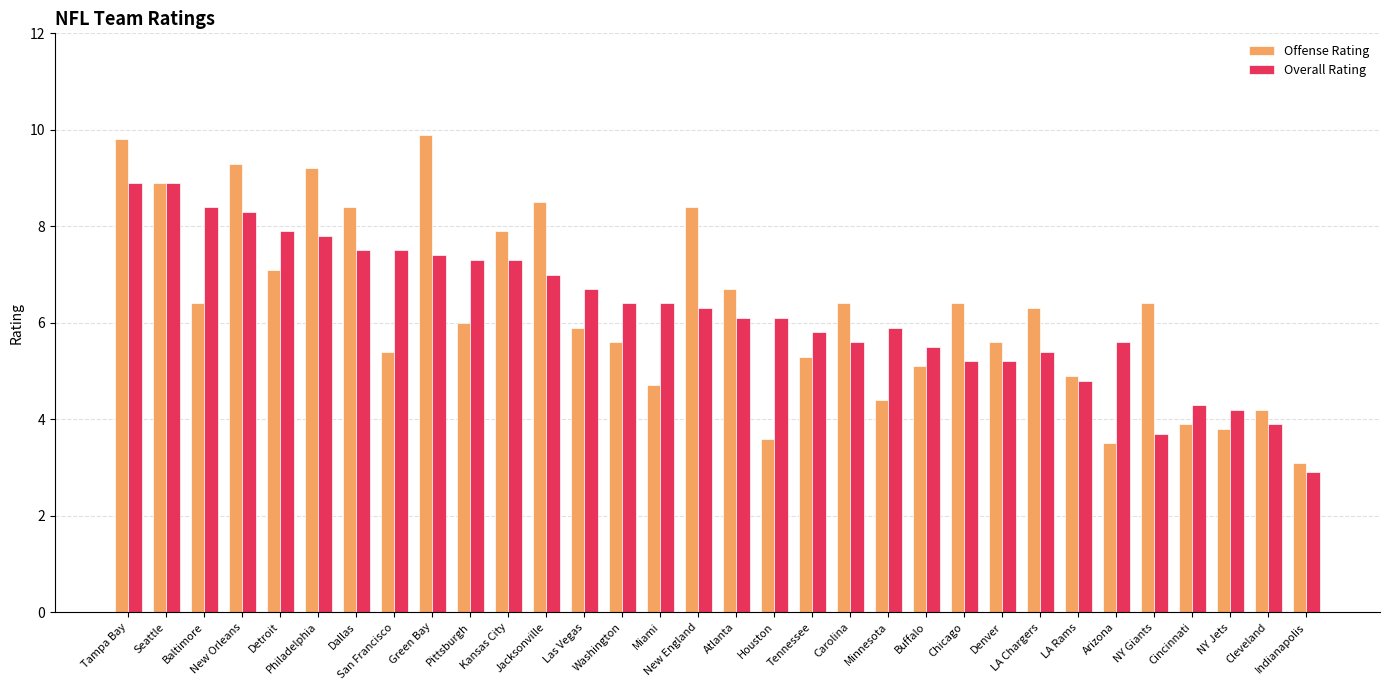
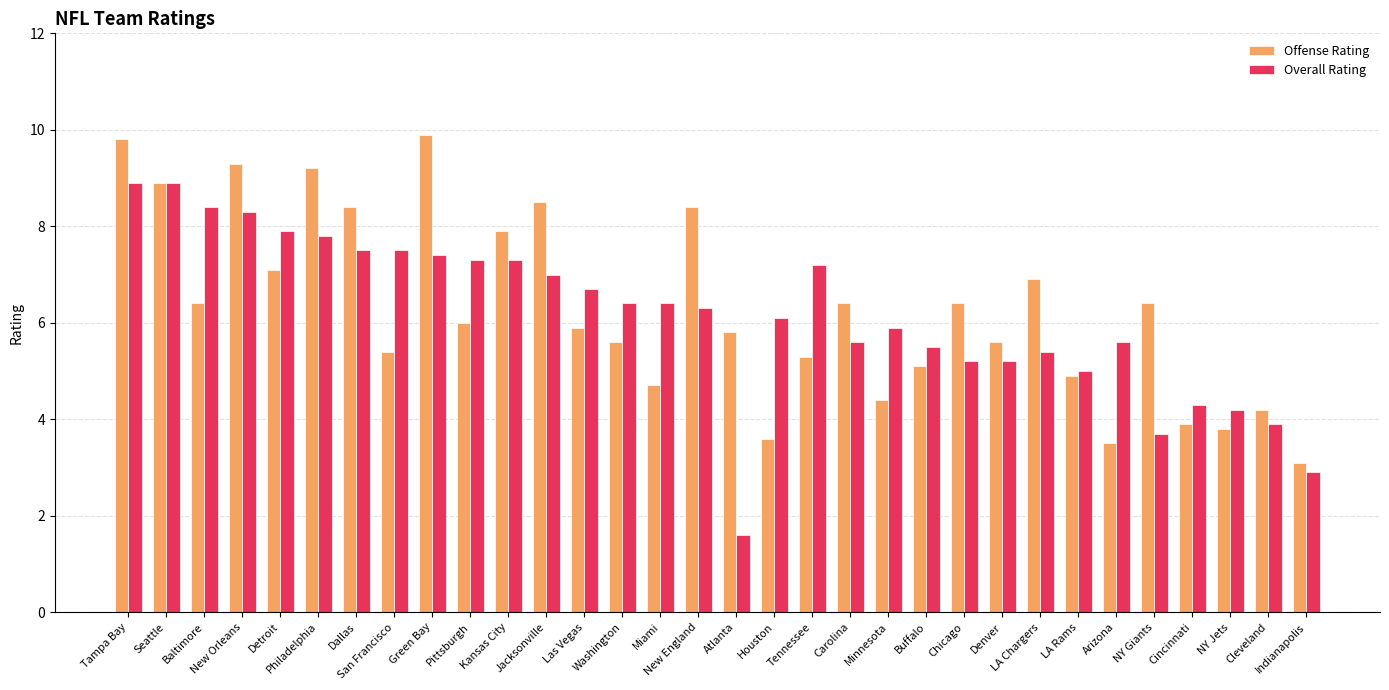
Offense Rating, Atlanta: 6.7 -> 5.8
Overall Rating, Atlanta: 6.1 -> 1.6
Overall Rating, Tennessee: 5.8 -> 7.2
Offense Rating, LA Chargers: 6.3 -> 6.9
Overall Rating, LA Rams: 4.8 -> 5.0
